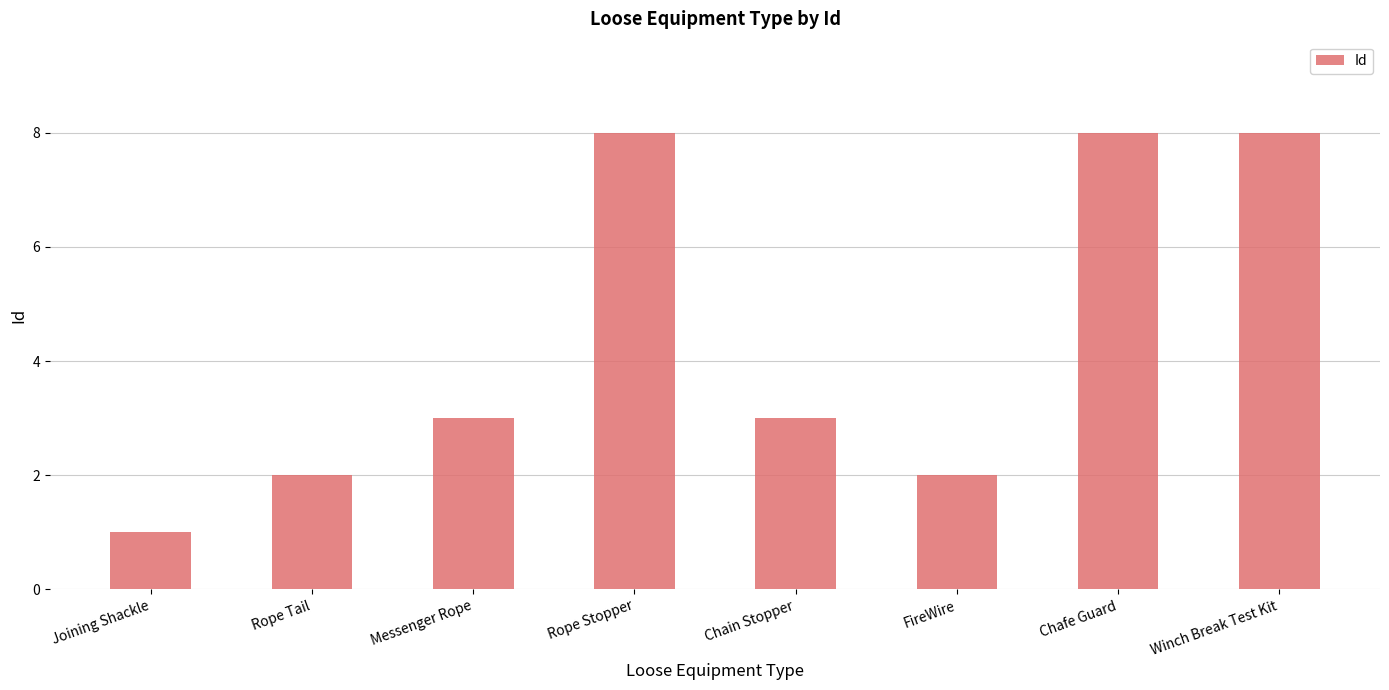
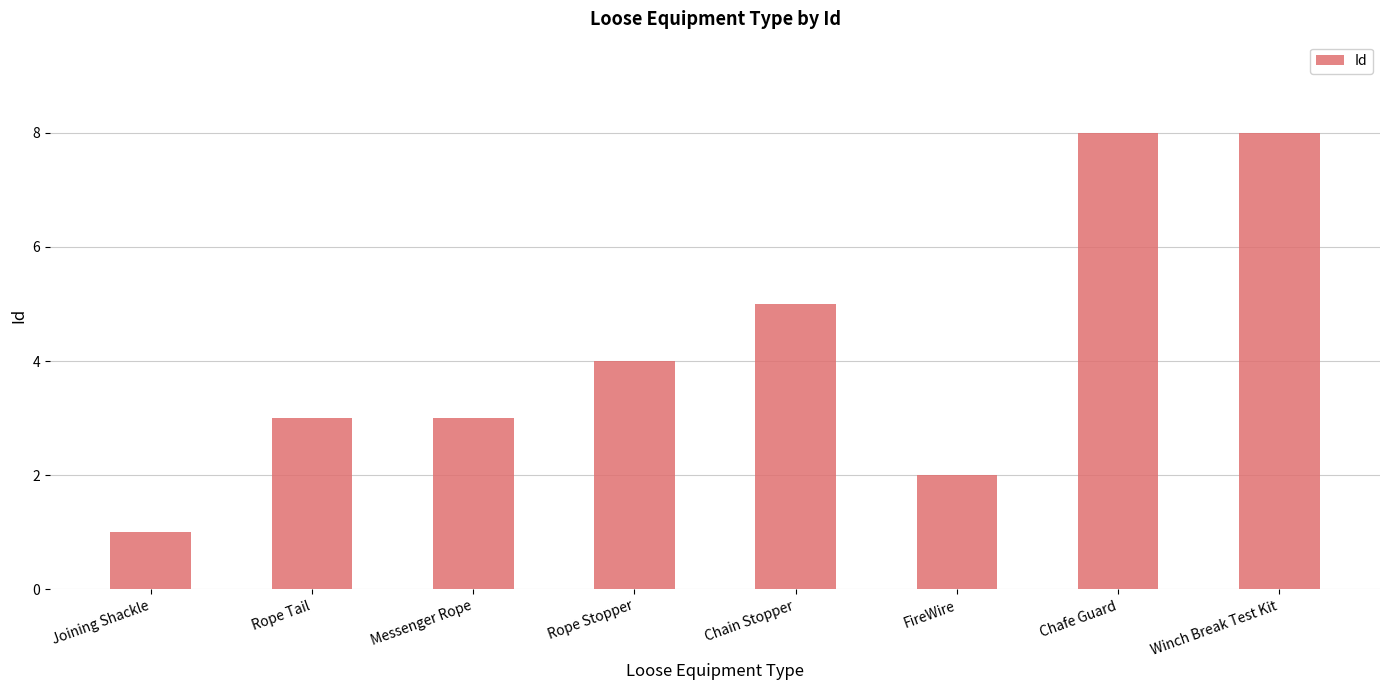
Rope Tail: 2 -> 3
Rope Stopper: 8 -> 4
Chain Stopper: 3 -> 5
